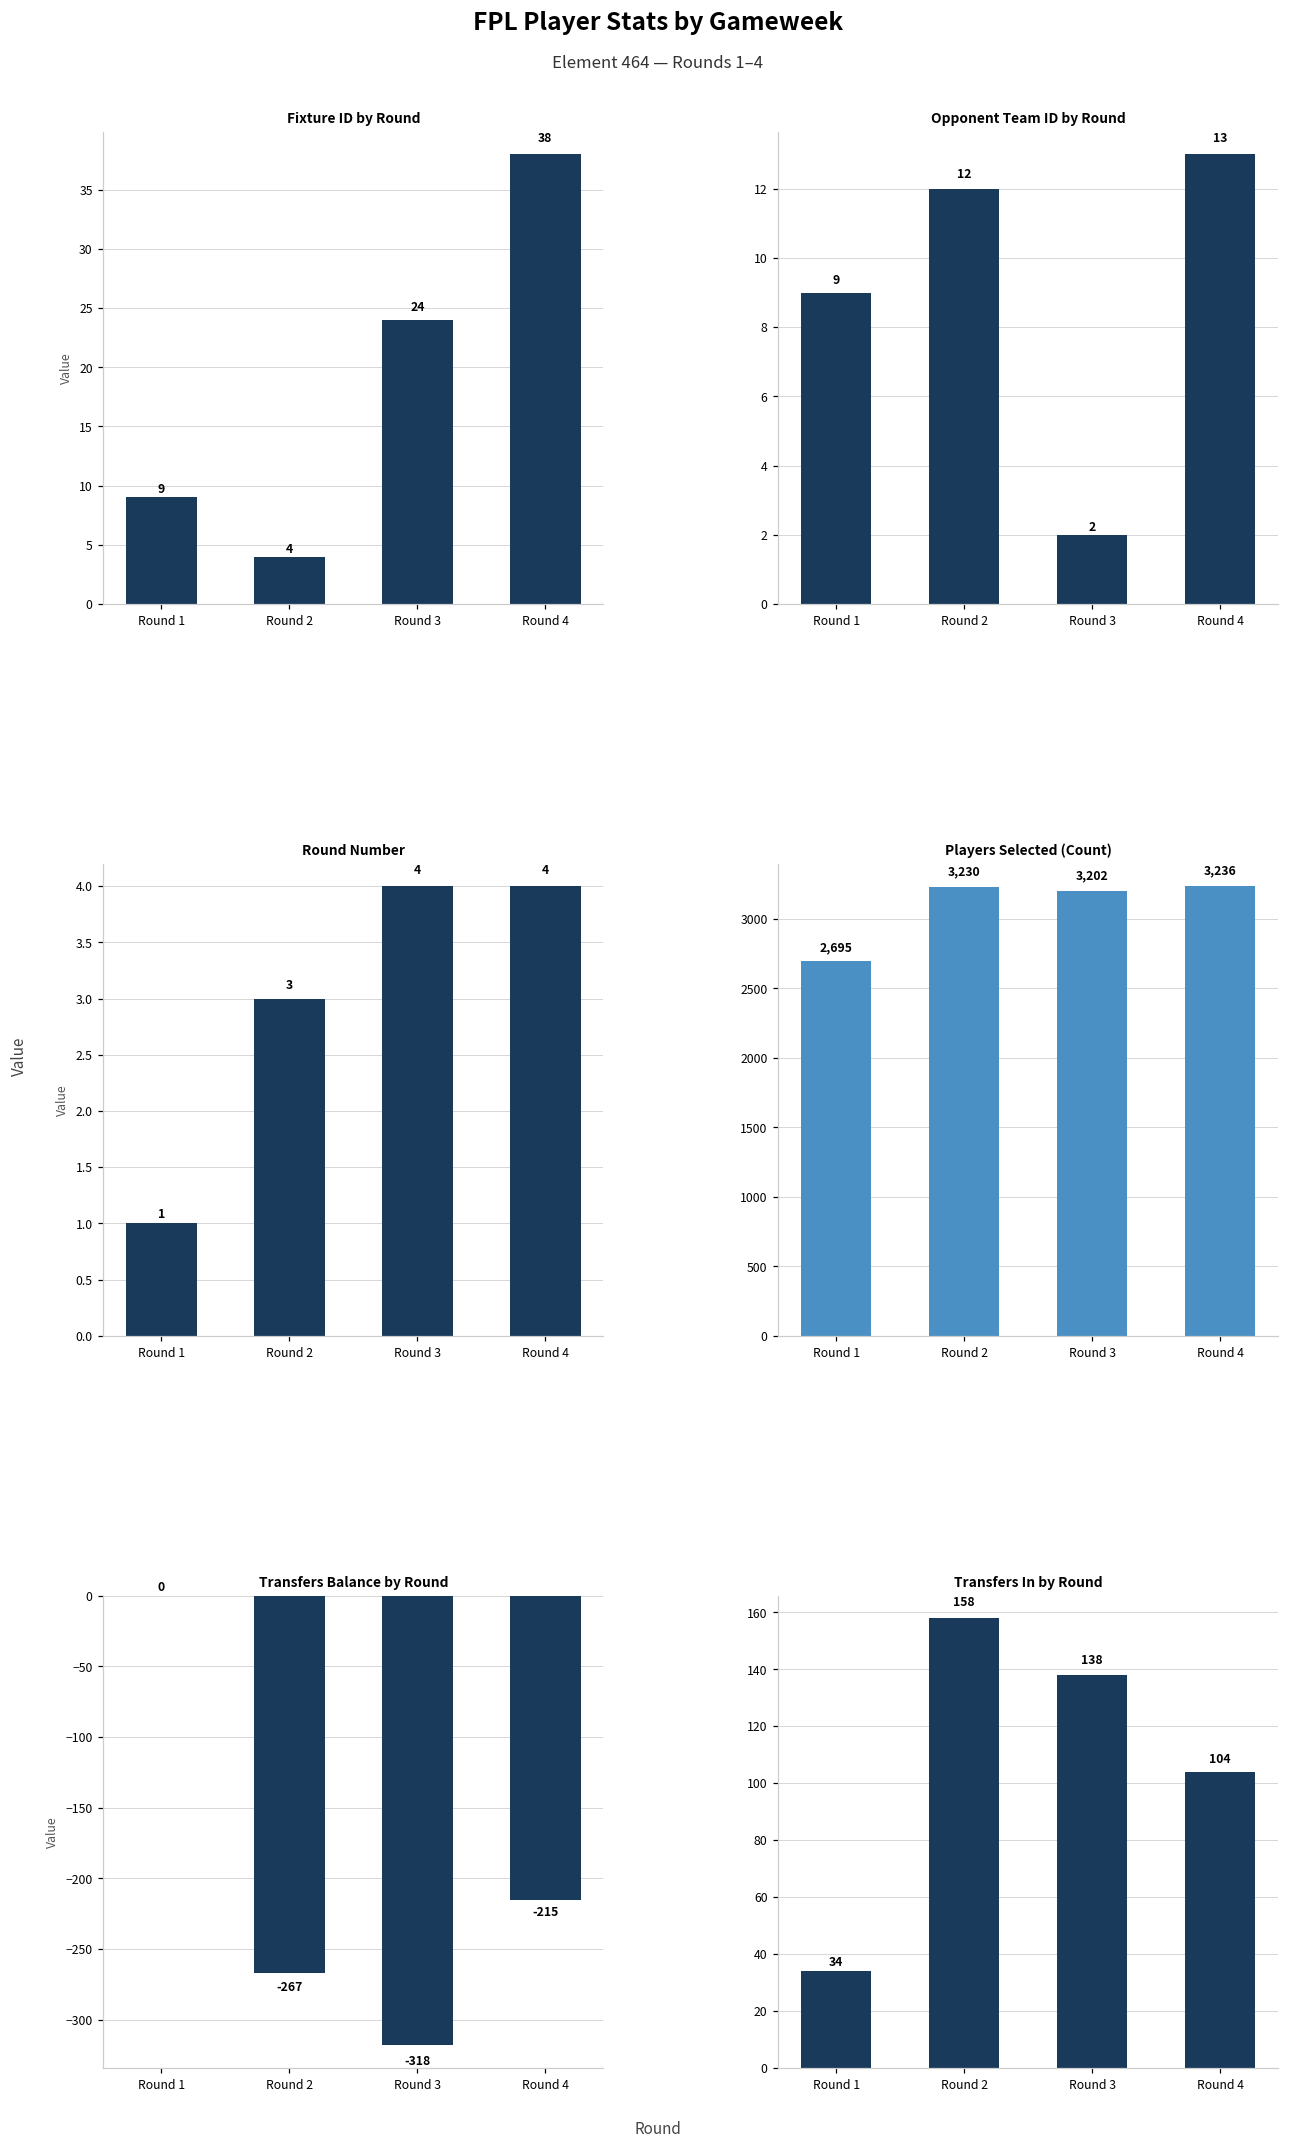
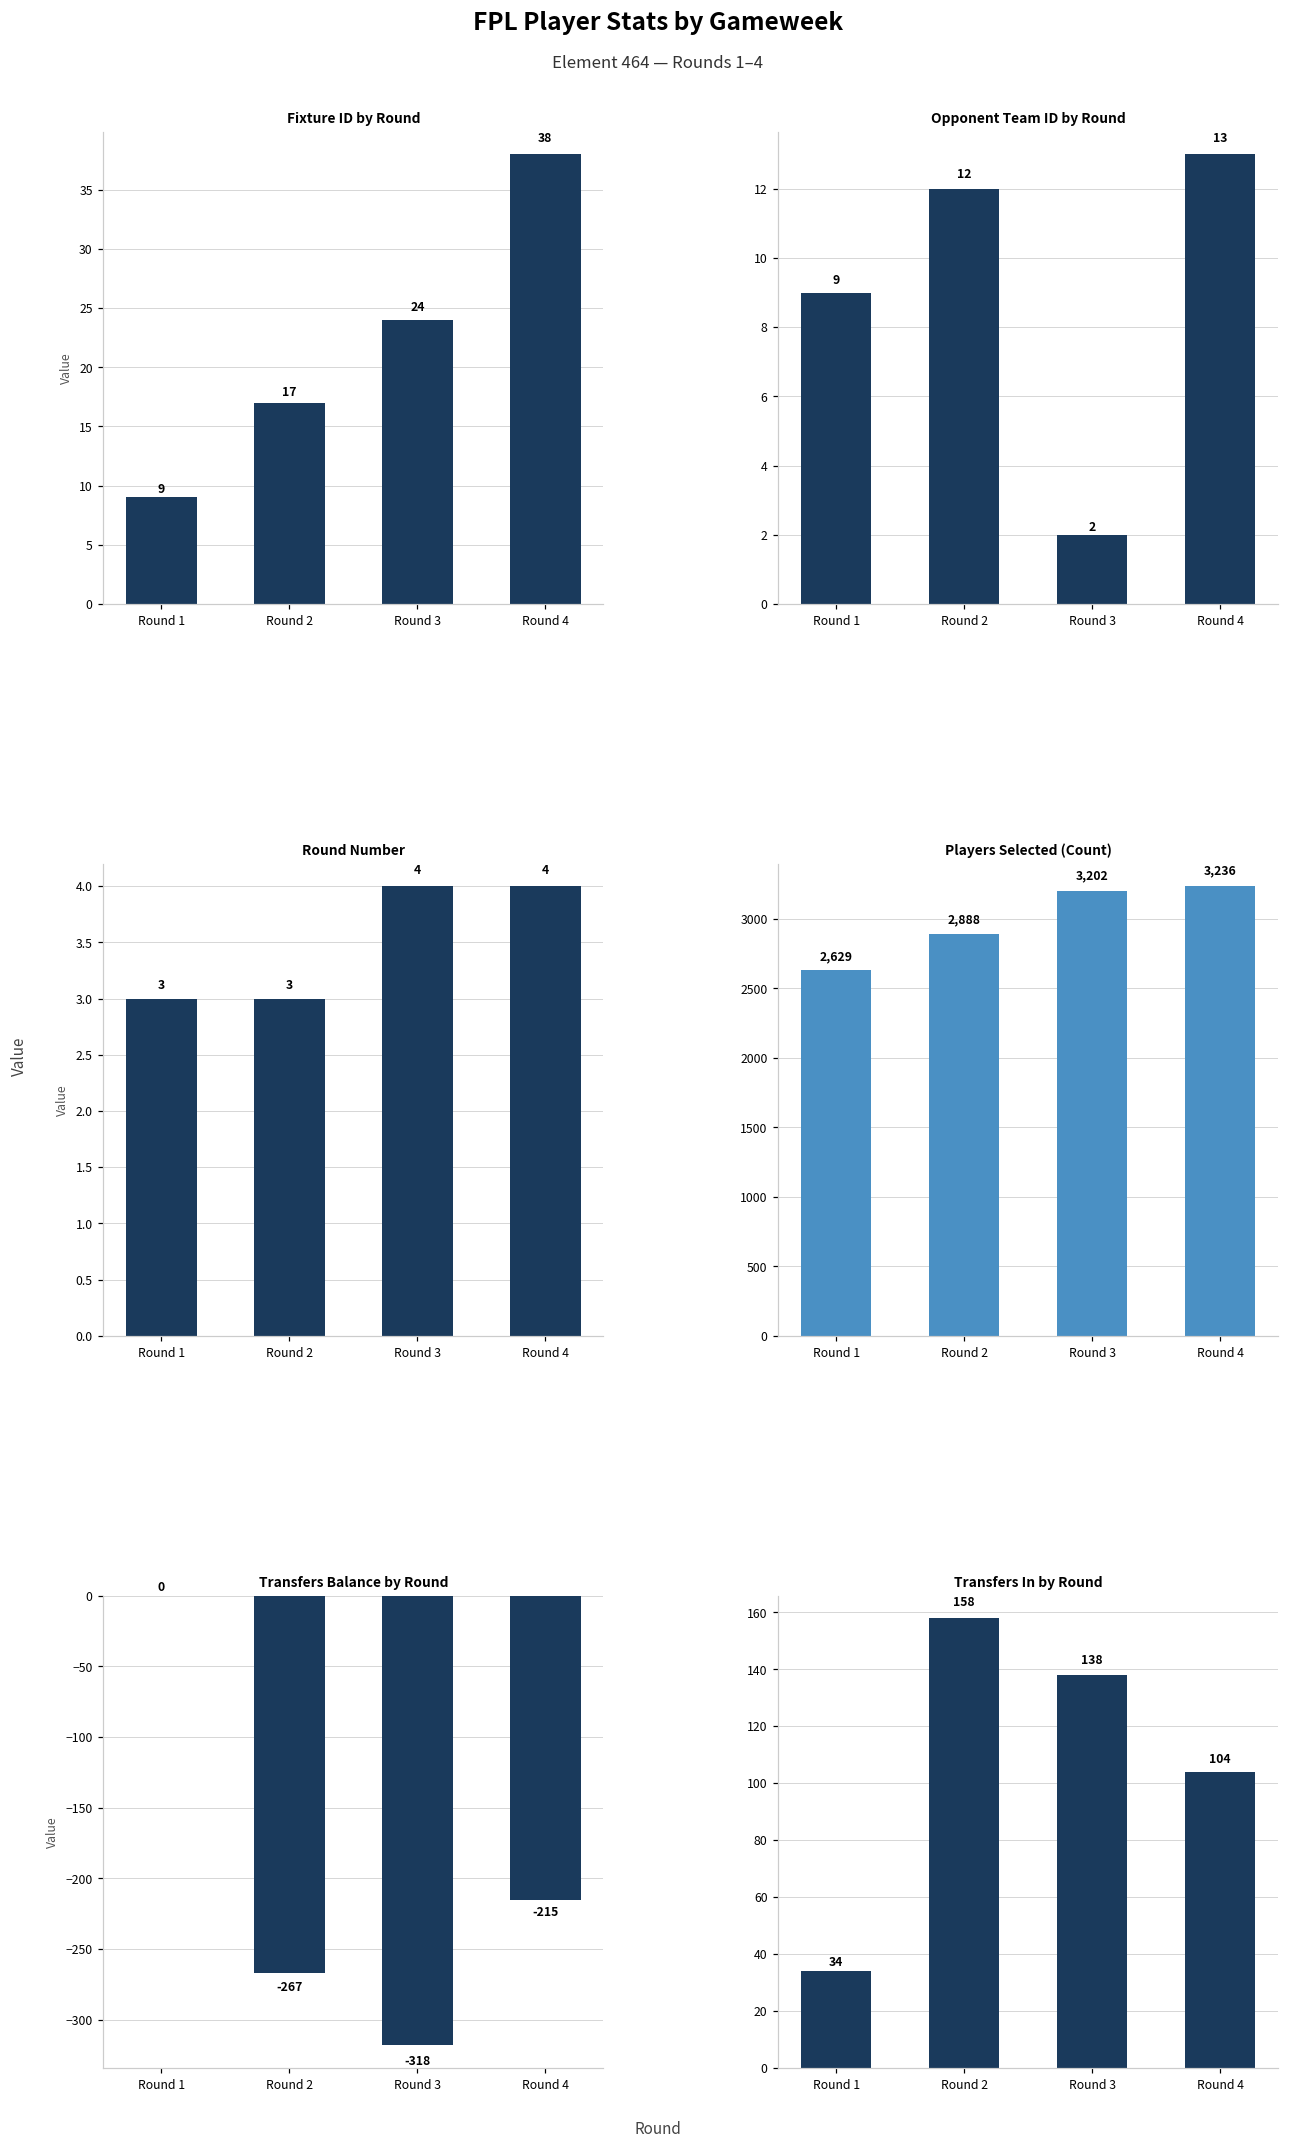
Fixture ID by Round, Round 2: 4 -> 17
Round Number, Round 1: 1 -> 3
Players Selected (Count), Round 1: 2,695 -> 2,629
Players Selected (Count), Round 2: 3,230 -> 2,888
